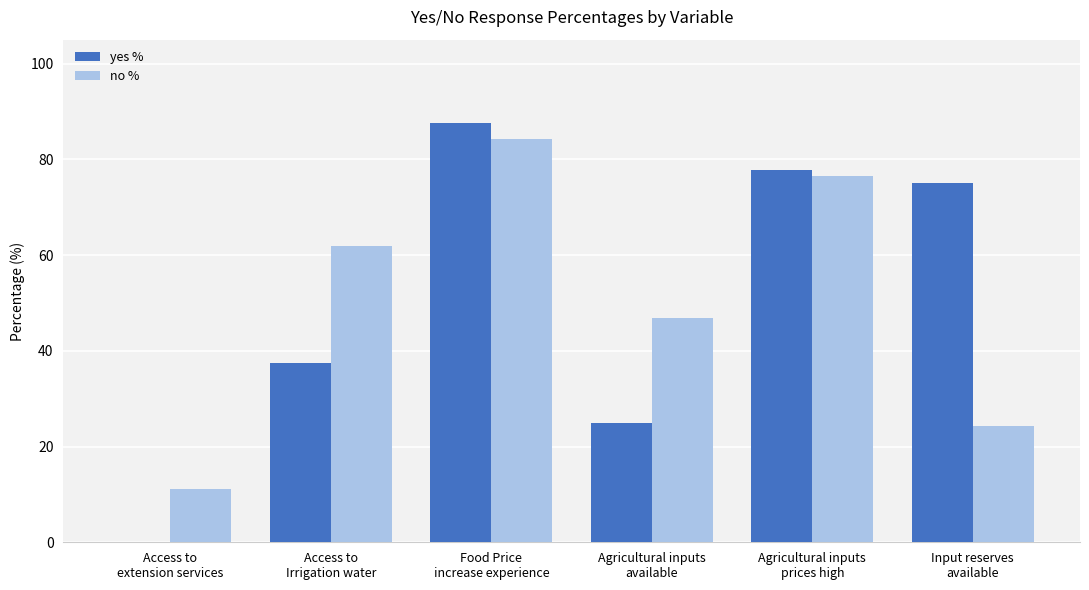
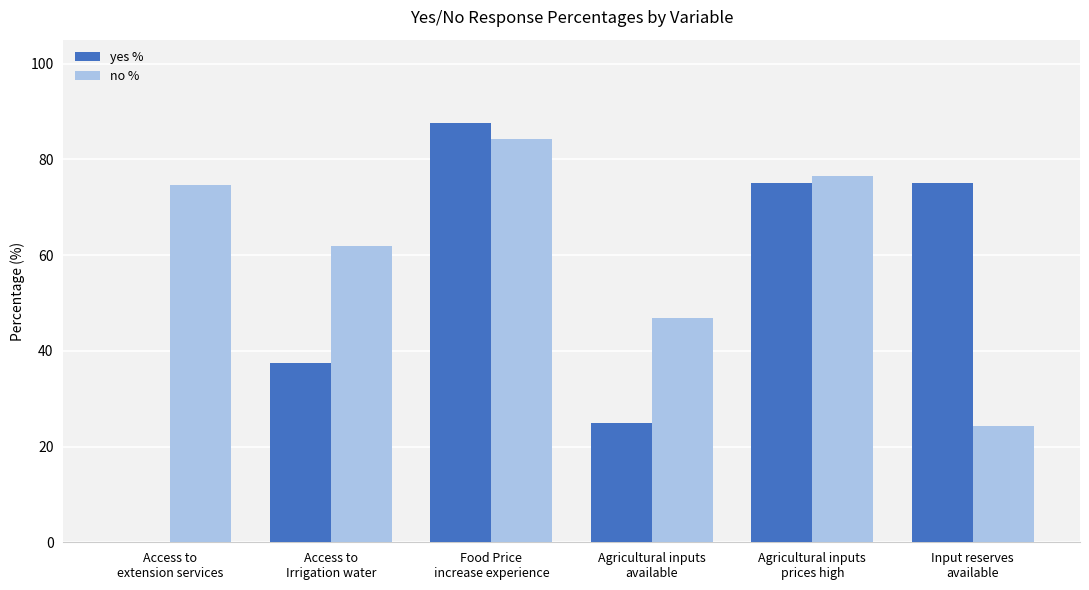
no %, Access to extension services: 11 -> 75
yes %, Agricultural inputs prices high: 78 -> 75
